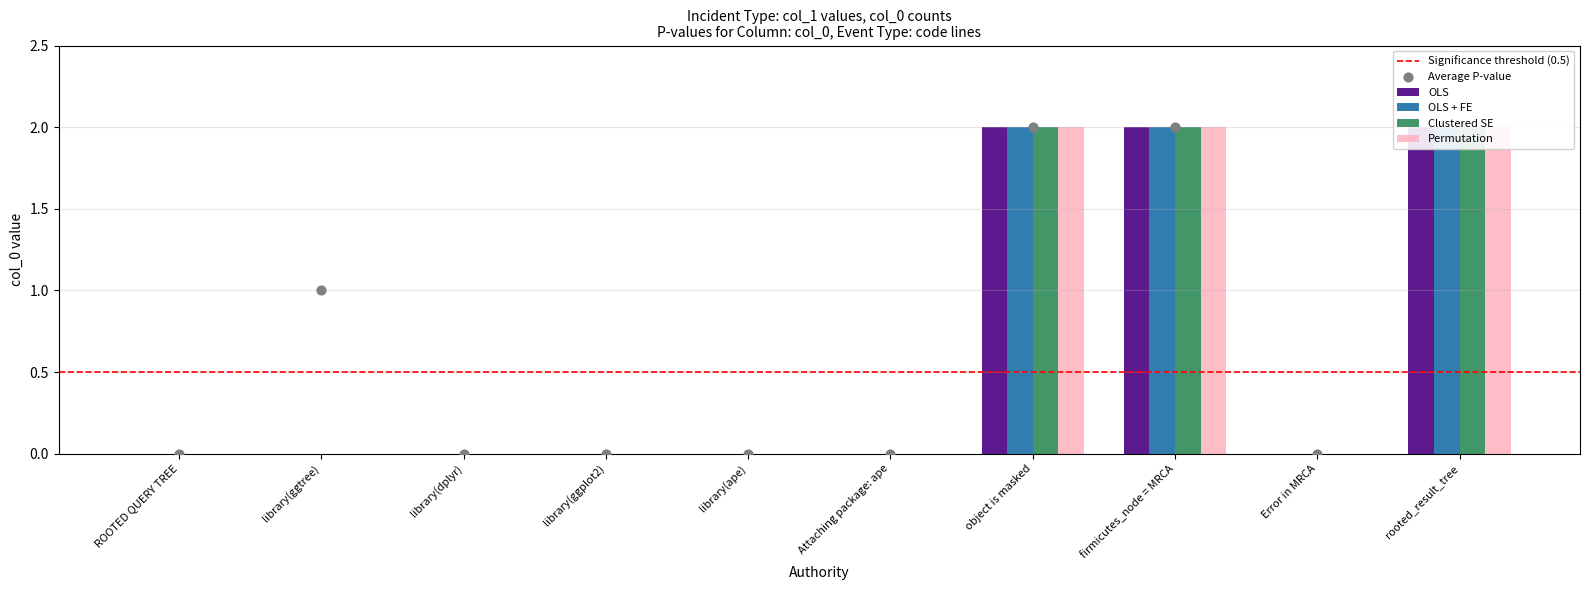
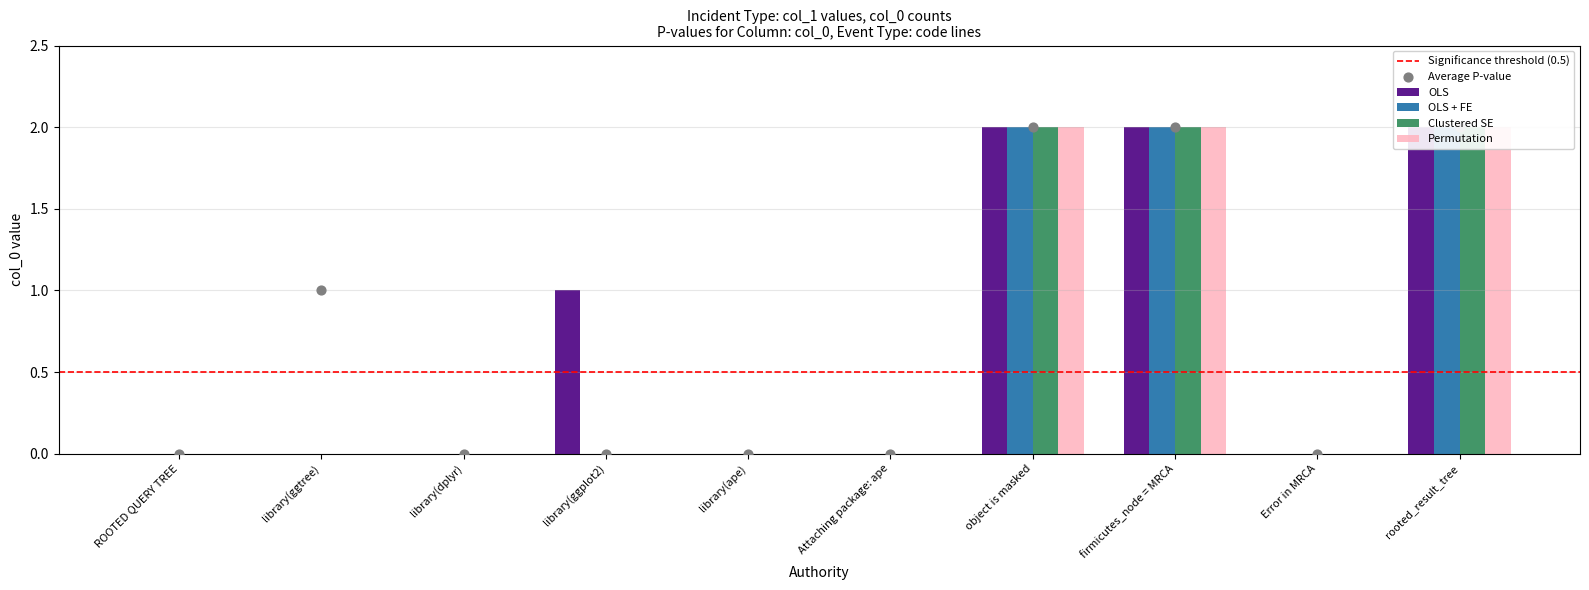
OLS, library(ggplot2): 0 -> 1
